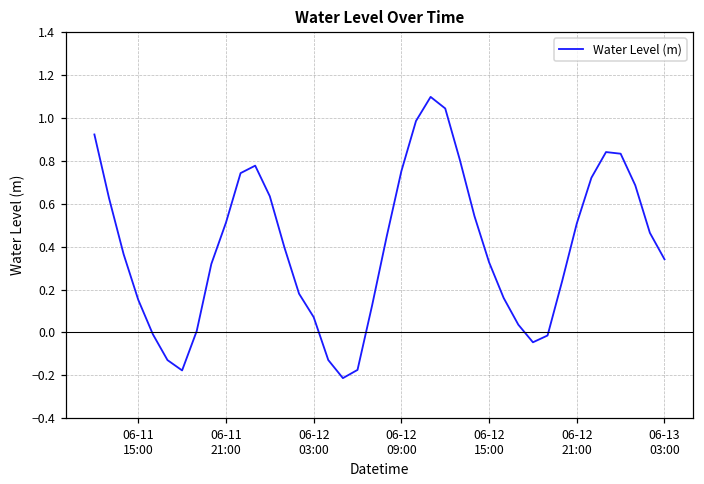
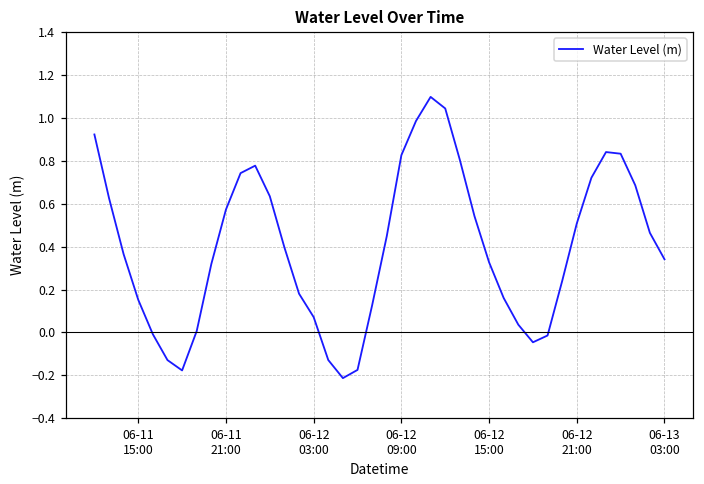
06-11 21:00: 0.51 -> 0.57
06-12 09:00: 0.75 -> 0.83
